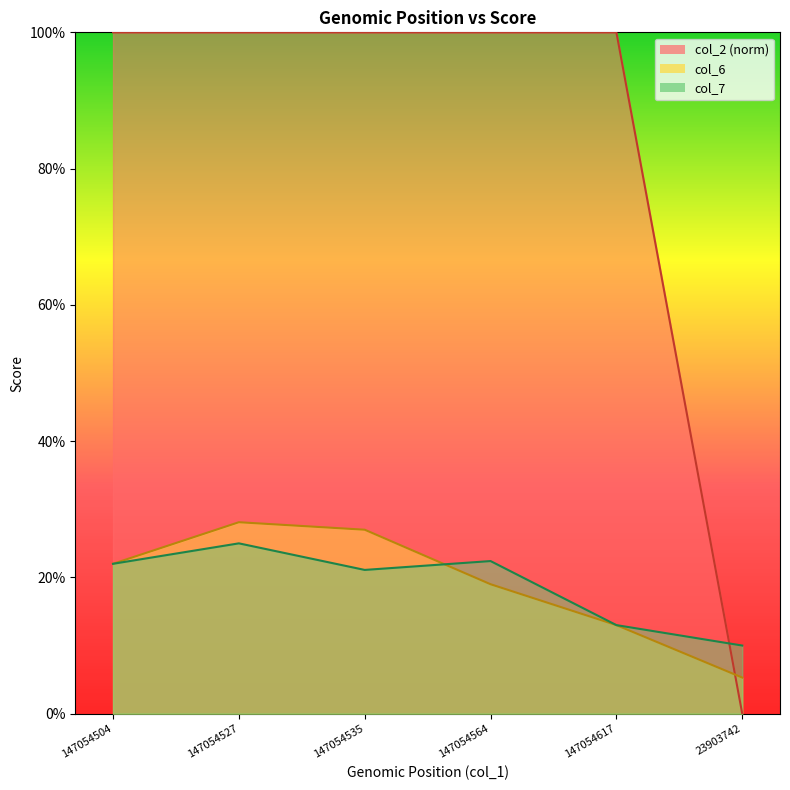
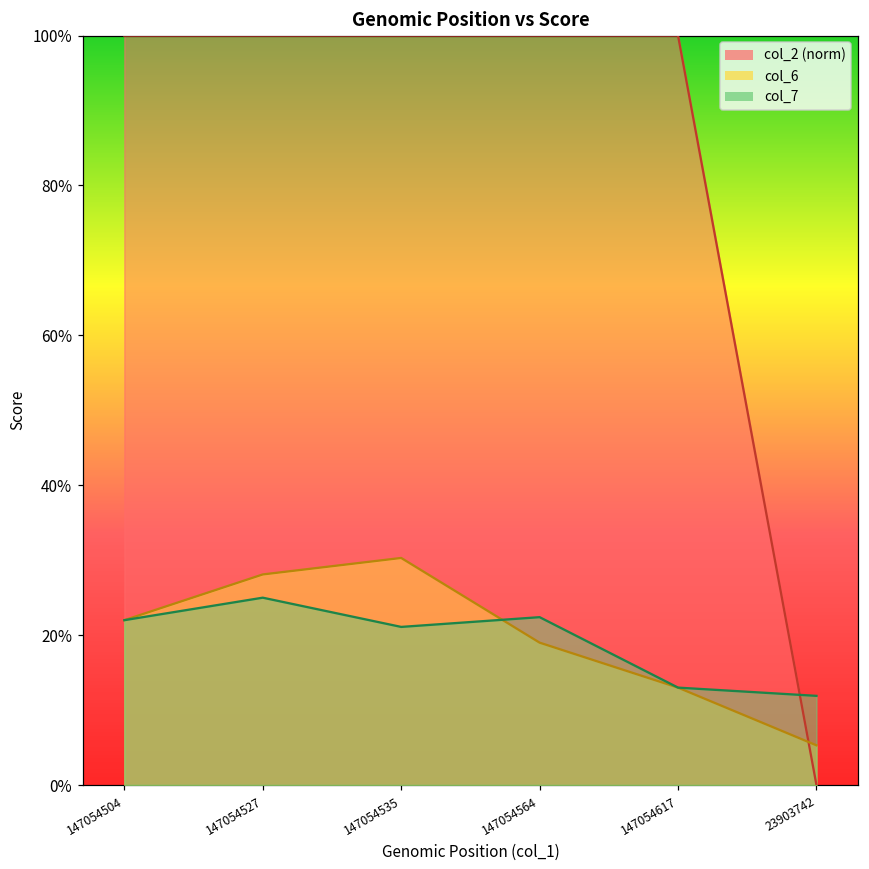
col_6, 147054535: 27% -> 30%
col_7, 23903742: 10% -> 12%
